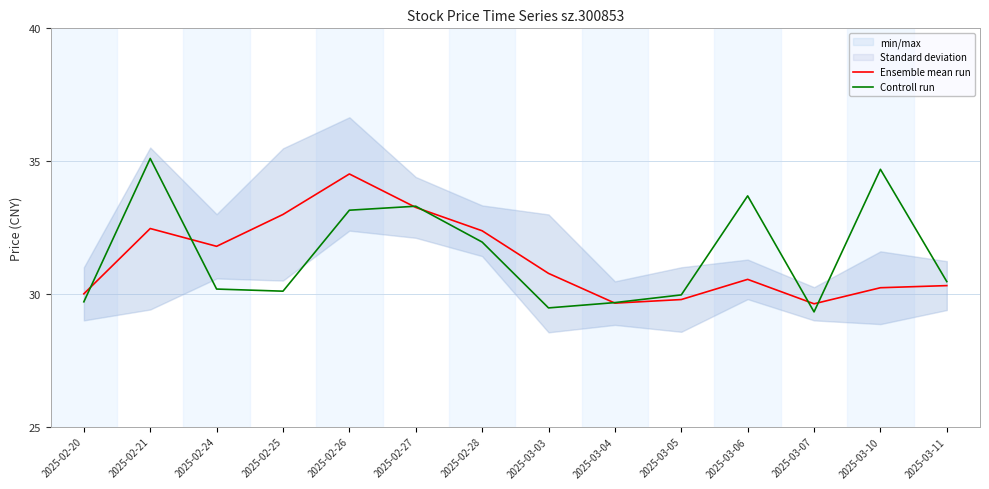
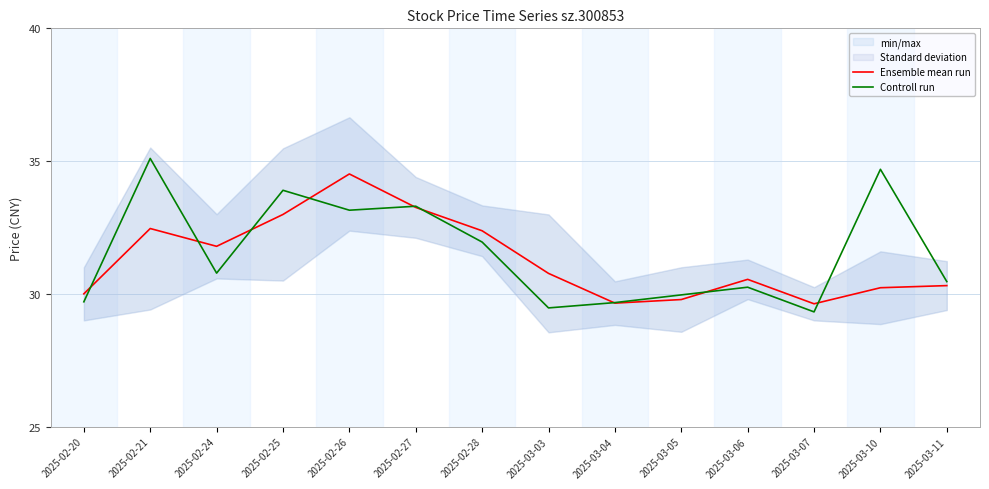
Controll run, 2025-02-24: 30.2 -> 30.8
Controll run, 2025-02-25: 30.1 -> 33.9
Controll run, 2025-03-06: 33.7 -> 30.3
